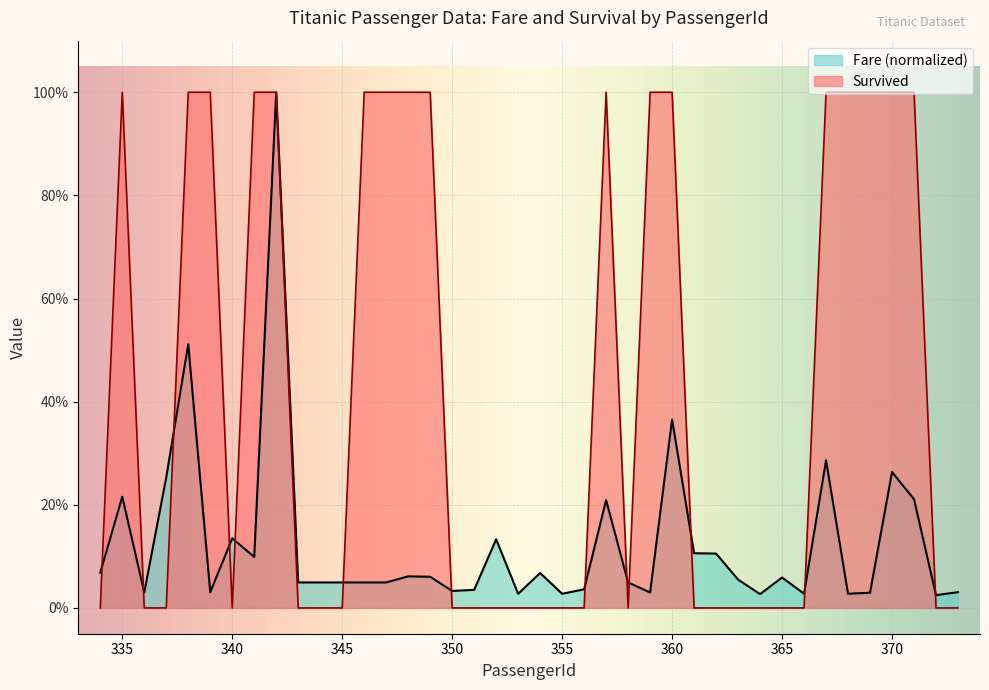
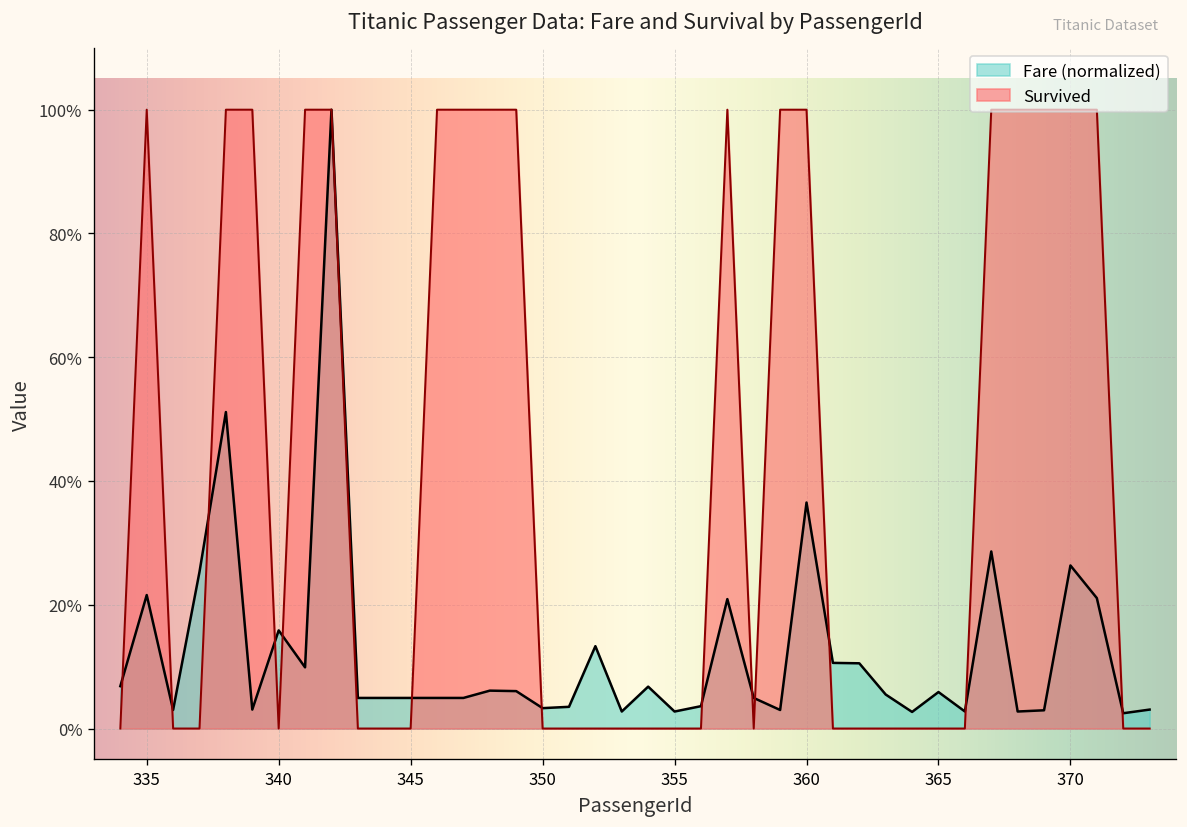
Fare (normalized), 340: 13% -> 16%
